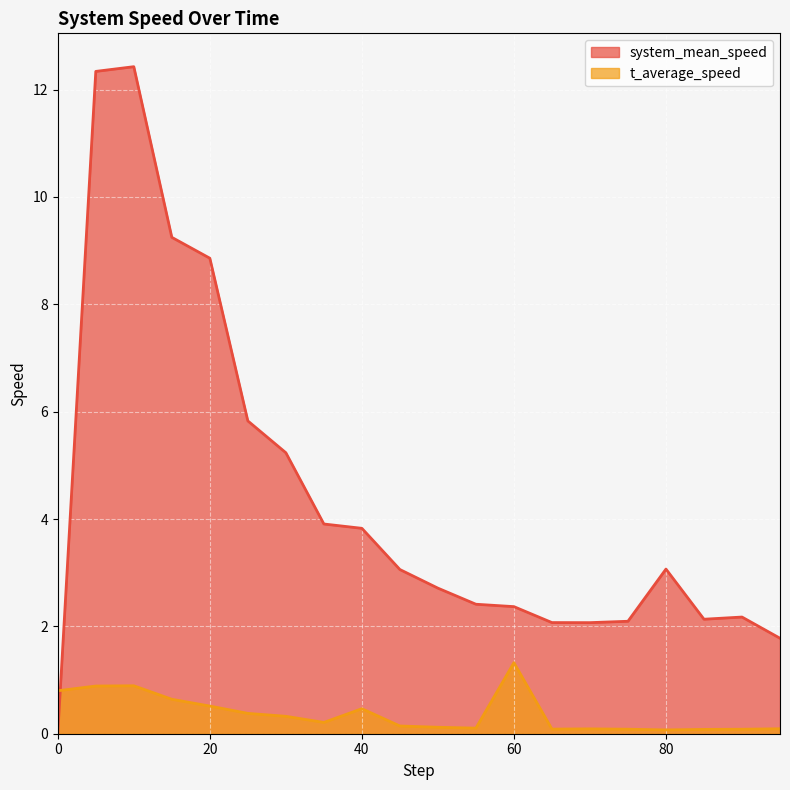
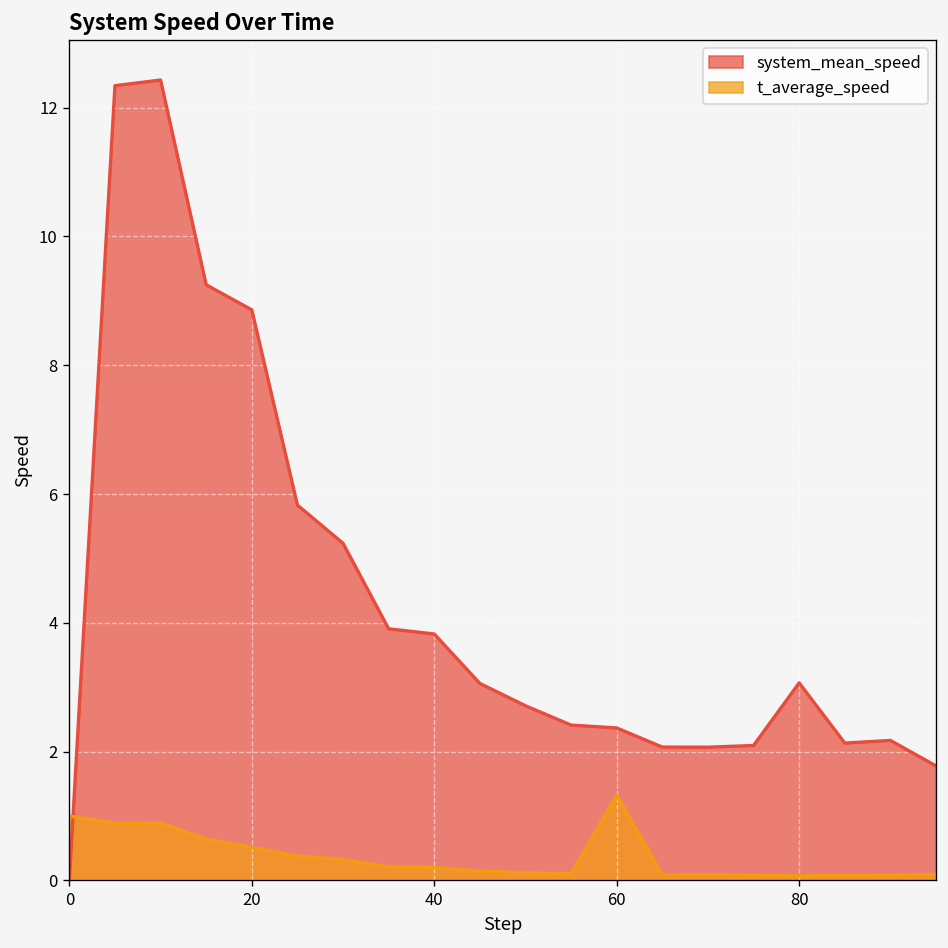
t_average_speed, 0: 0.8 -> 1.0
t_average_speed, 40: 0.5 -> 0.2
